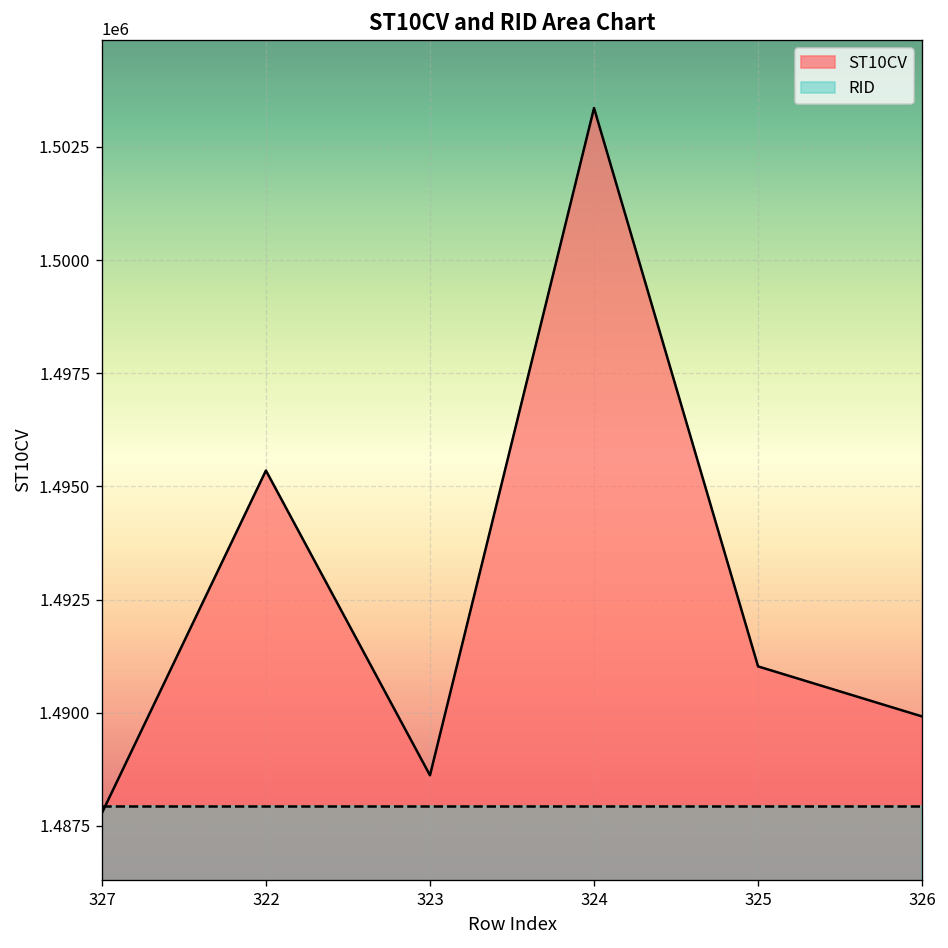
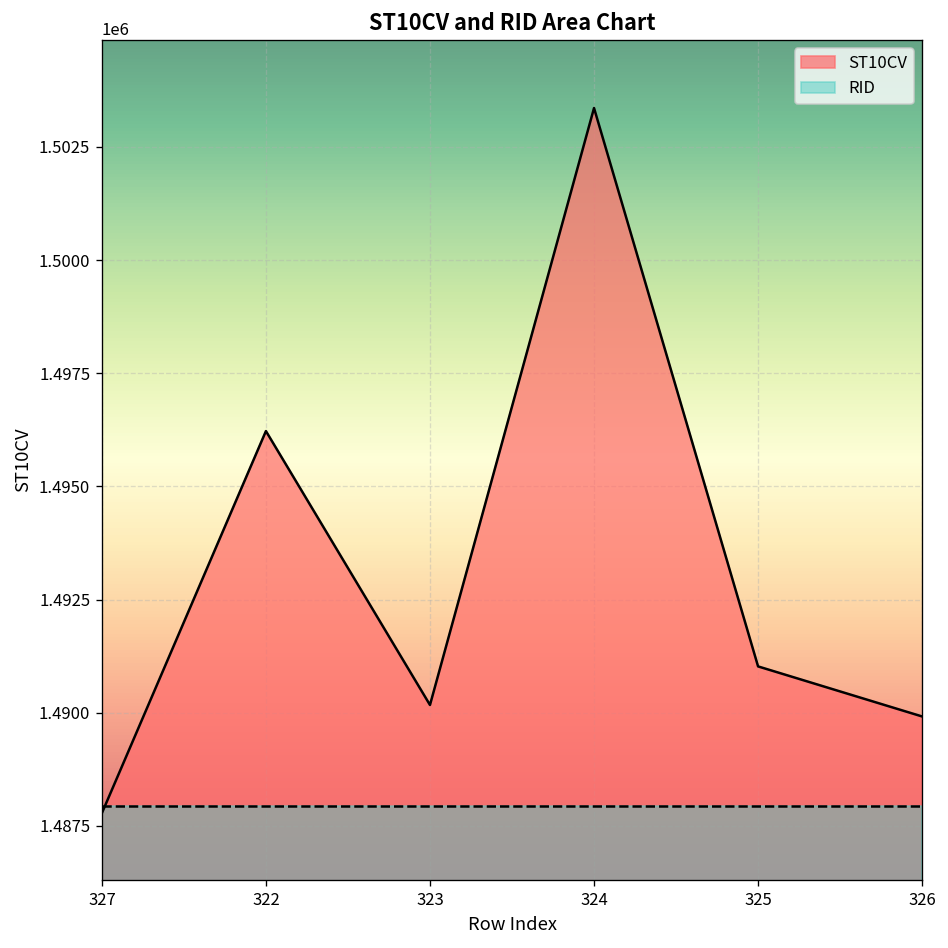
ST10CV, 322: 1495400 -> 1496200
ST10CV, 323: 1488600 -> 1490200
